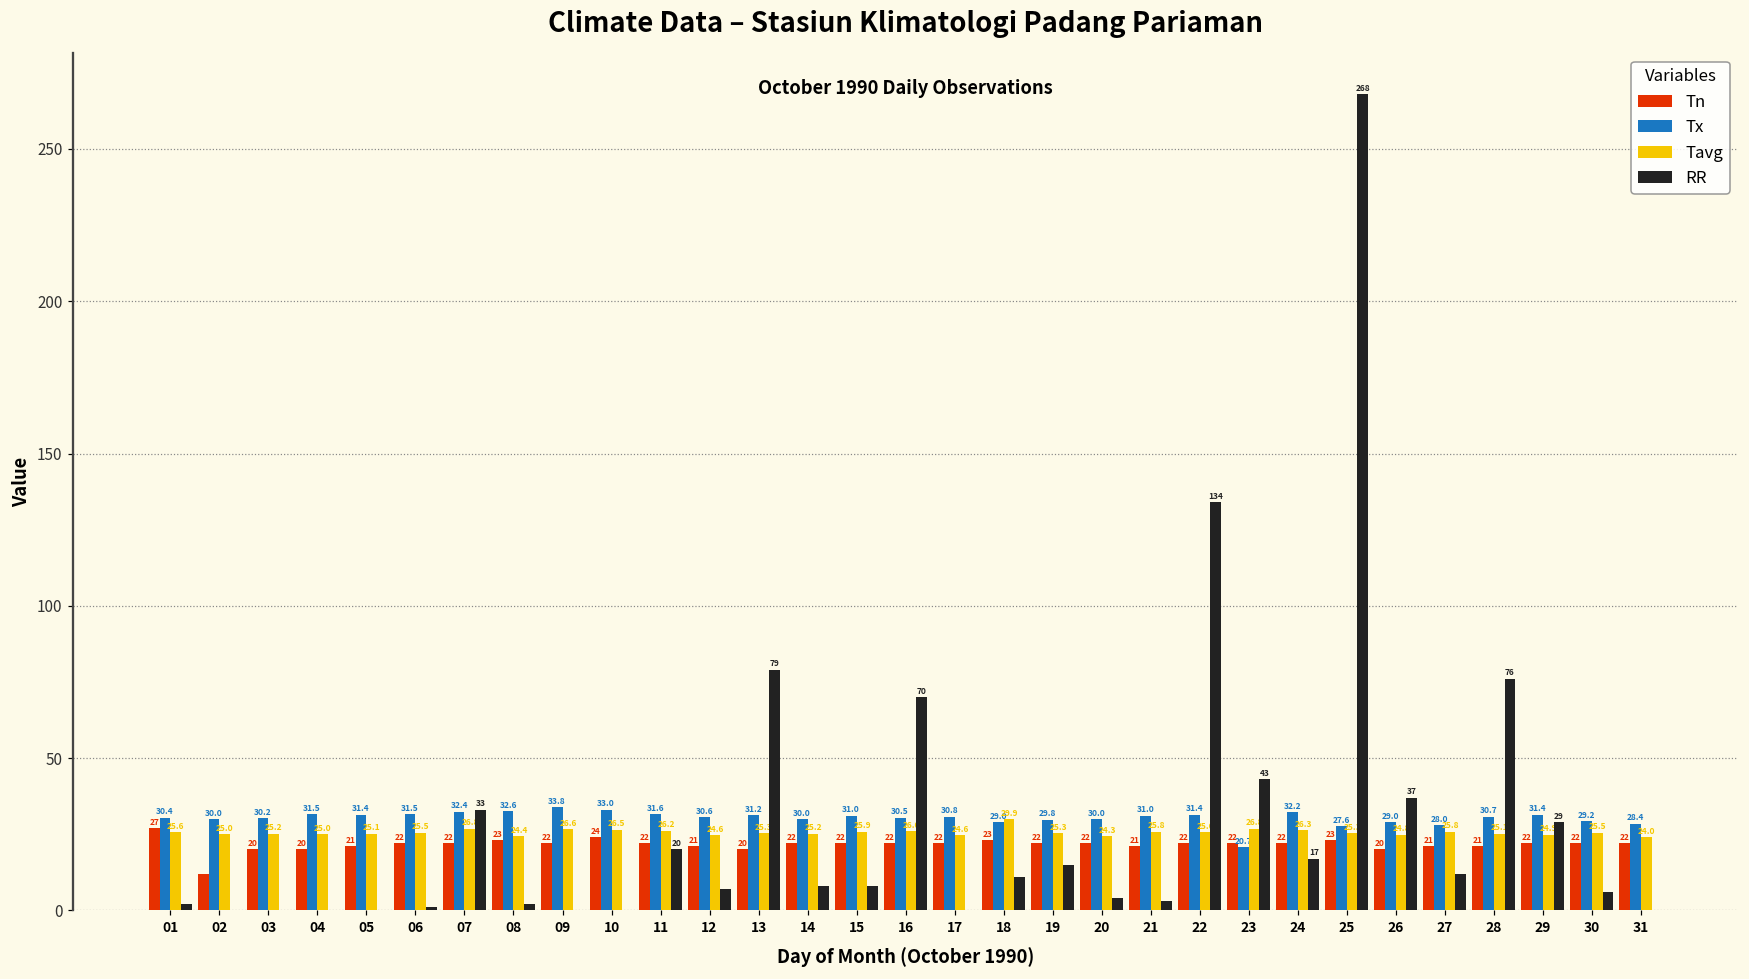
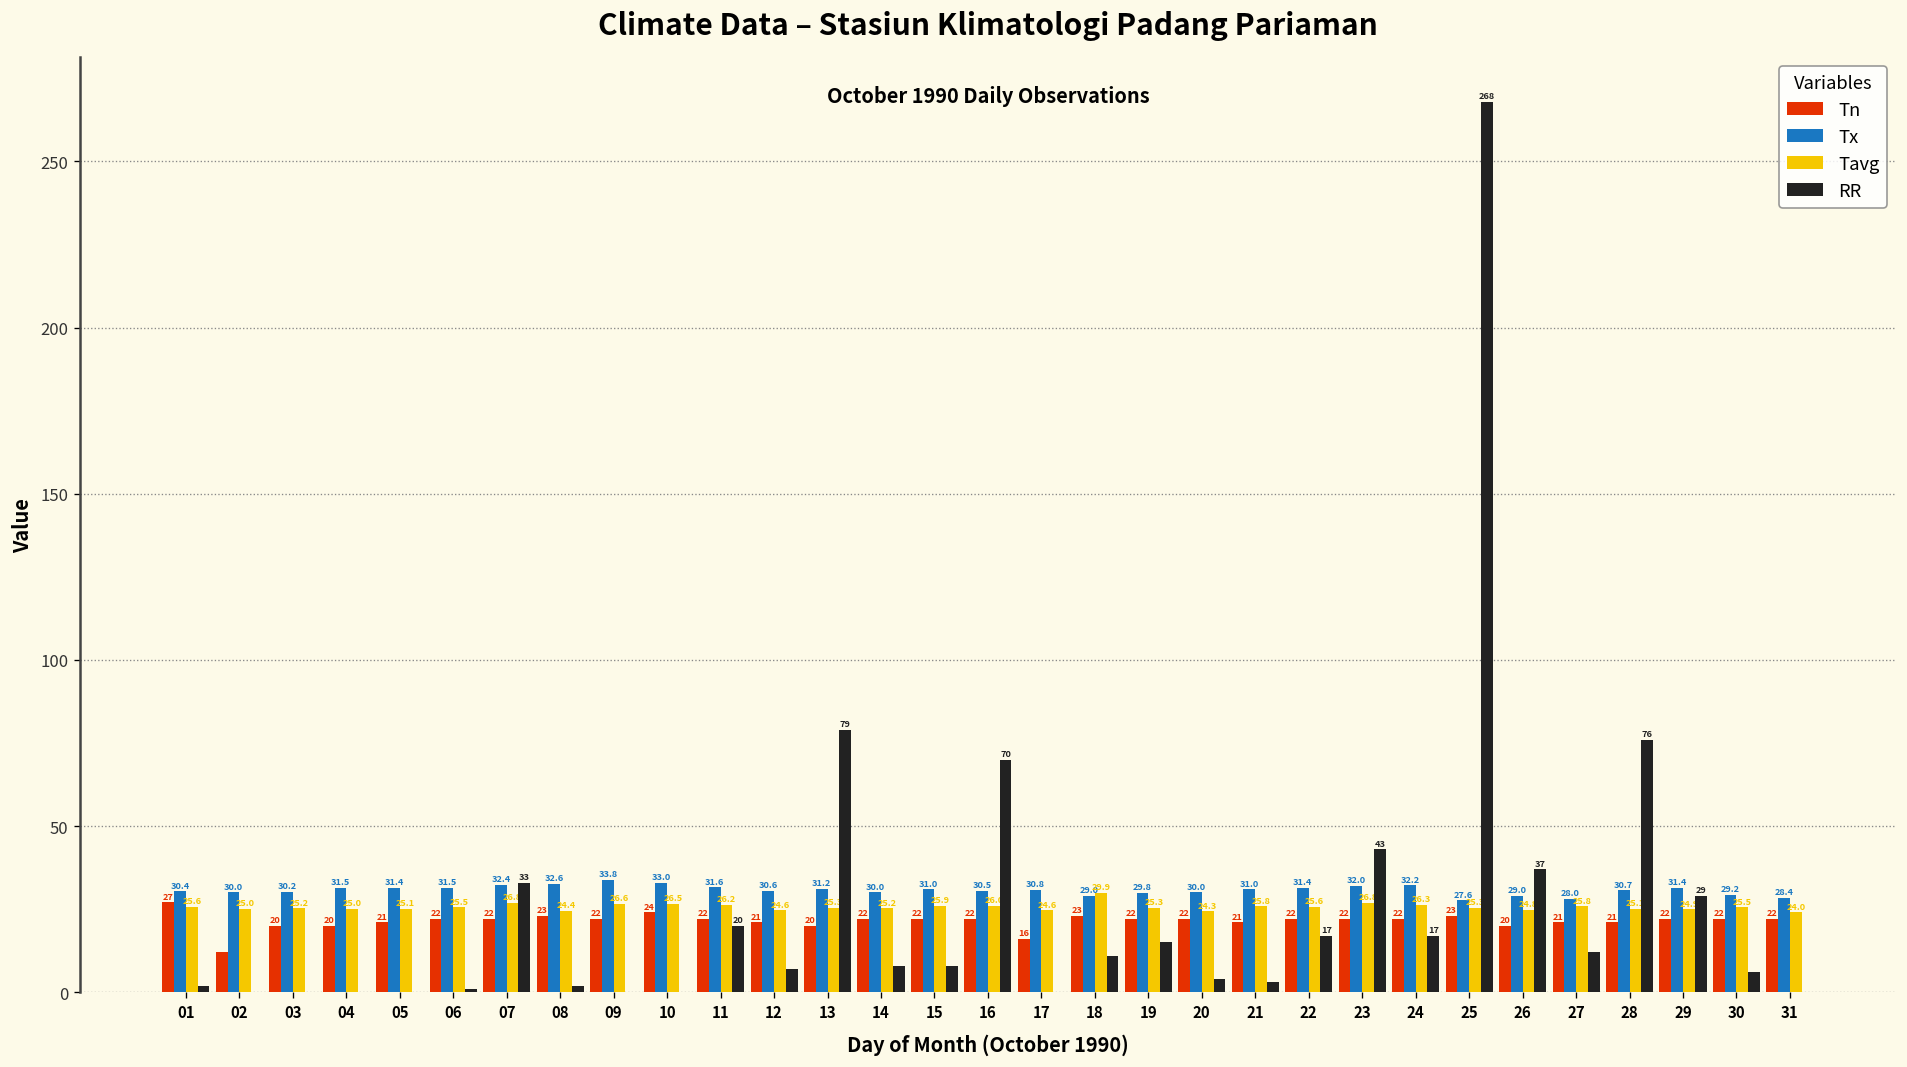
Tn, 17: 22 -> 16
RR, 22: 134 -> 17
Tx, 23: 20.7 -> 32.0
